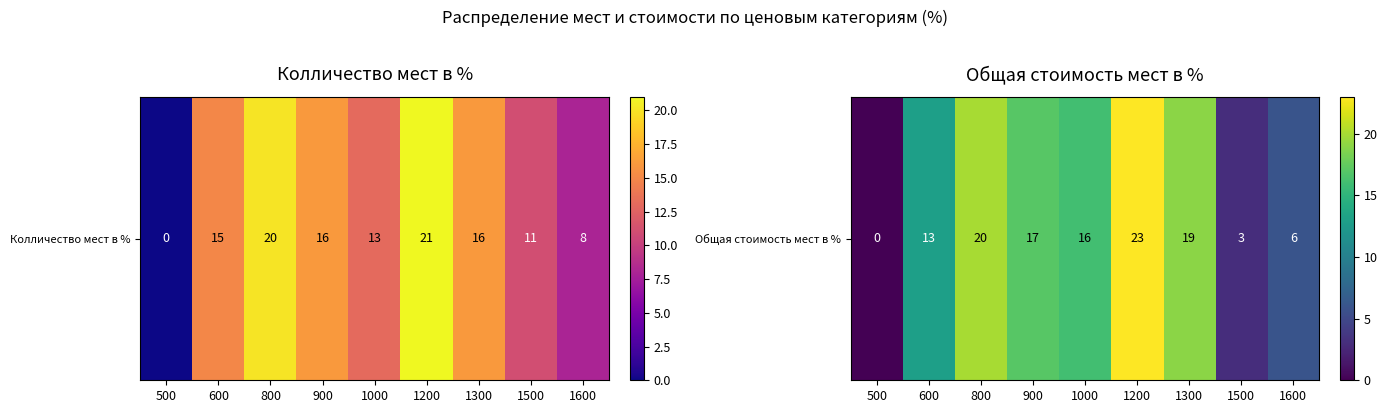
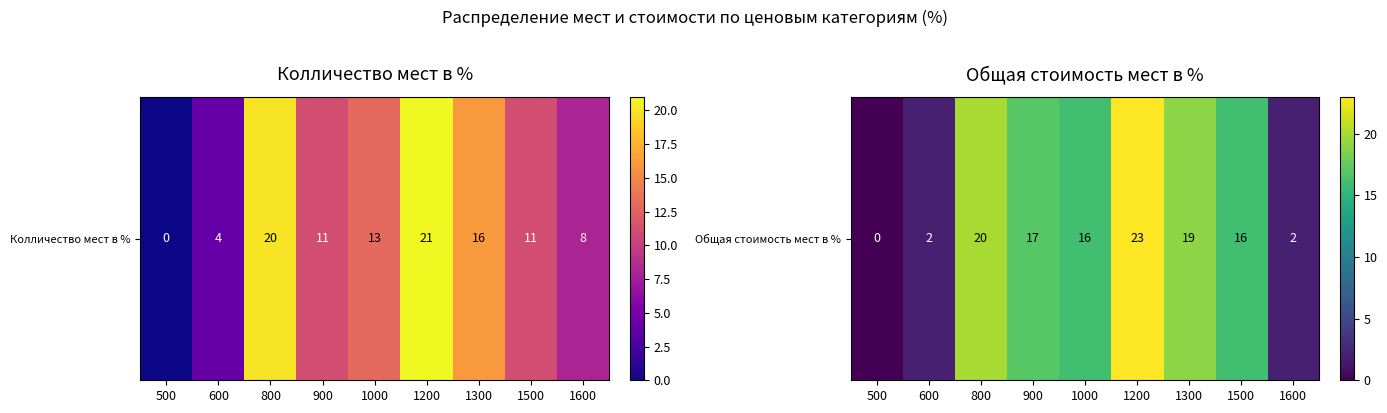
Колличество мест в %, Колличество мест в %, 600: 15 -> 4
Колличество мест в %, Колличество мест в %, 900: 16 -> 11
Общая стоимость мест в %, Общая стоимость мест в %, 600: 13 -> 2
Общая стоимость мест в %, Общая стоимость мест в %, 1500: 3 -> 16
Общая стоимость мест в %, Общая стоимость мест в %, 1600: 6 -> 2
